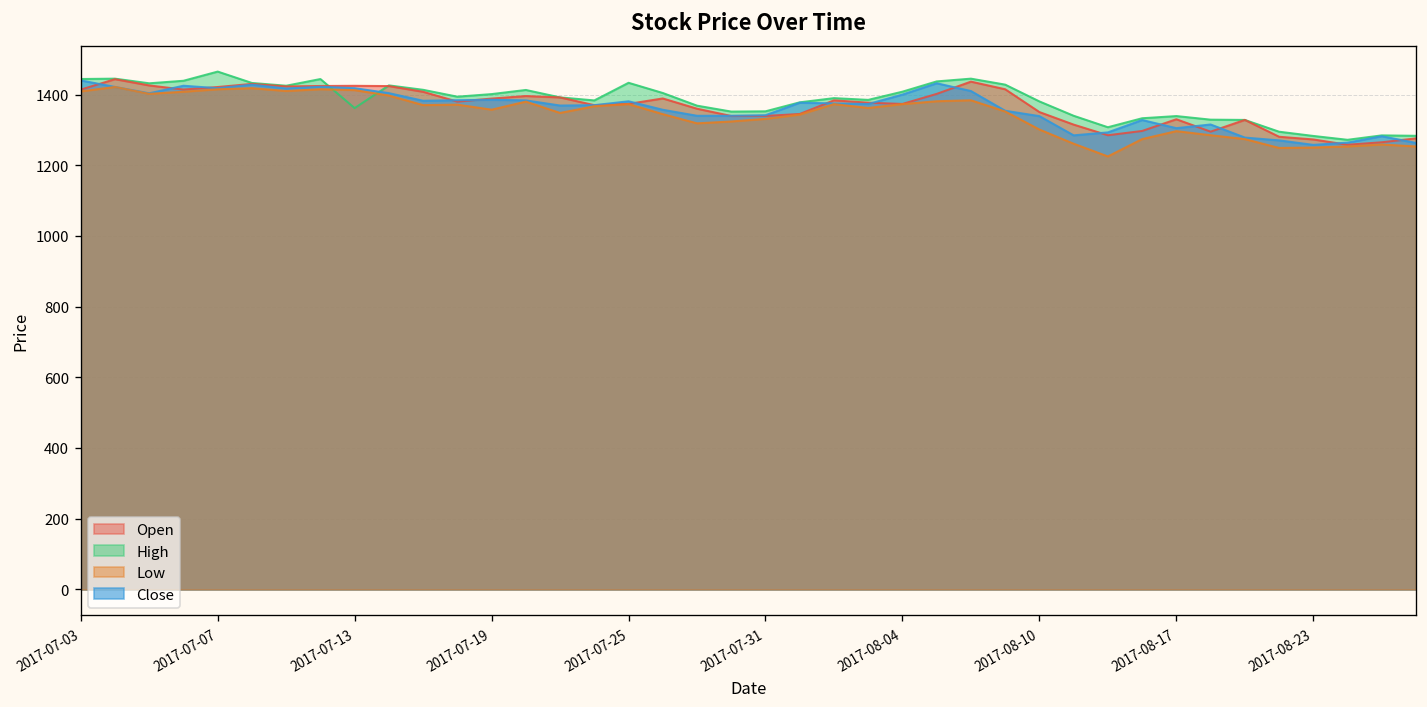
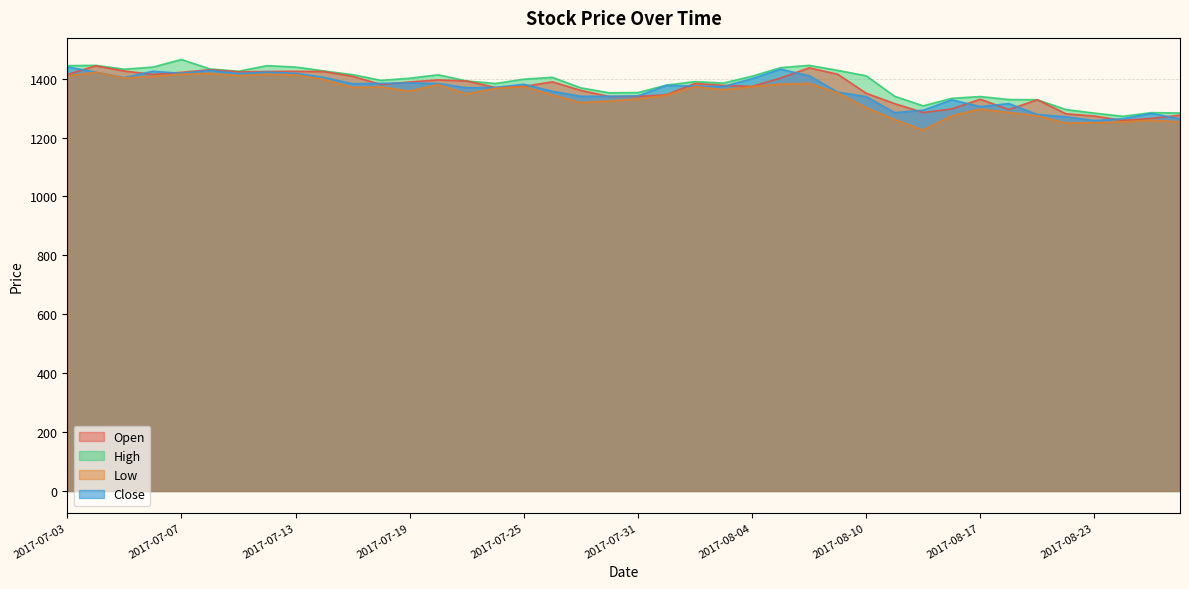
High, 2017-07-13: 1360 -> 1440
High, 2017-07-25: 1430 -> 1400
High, 2017-08-10: 1380 -> 1410
